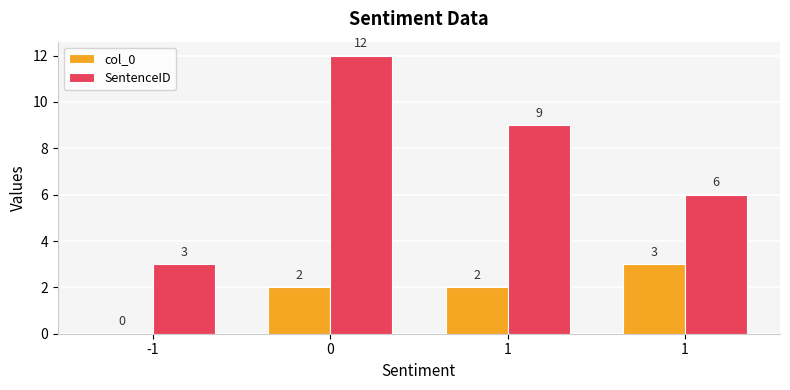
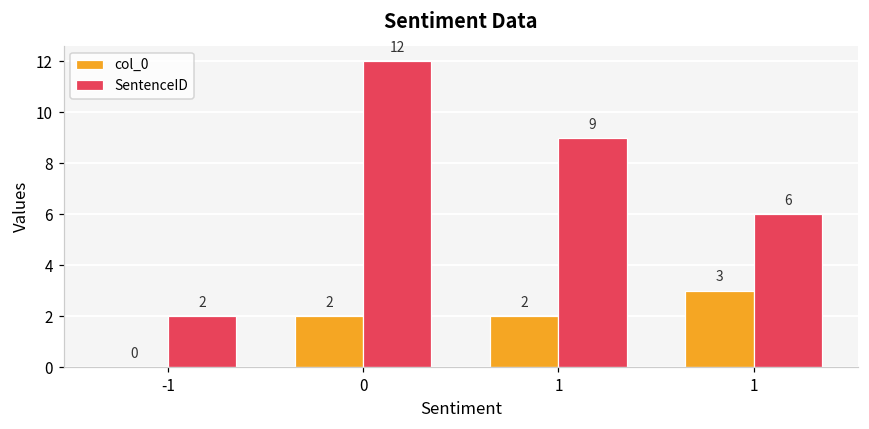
SentenceID, -1: 3 -> 2
